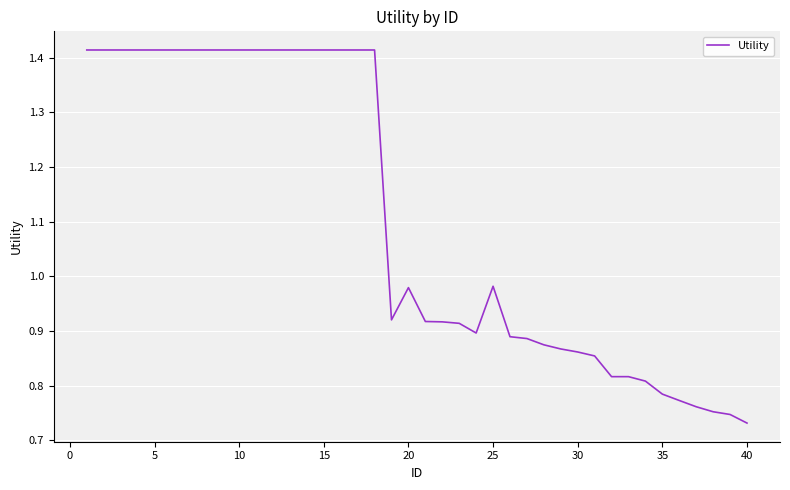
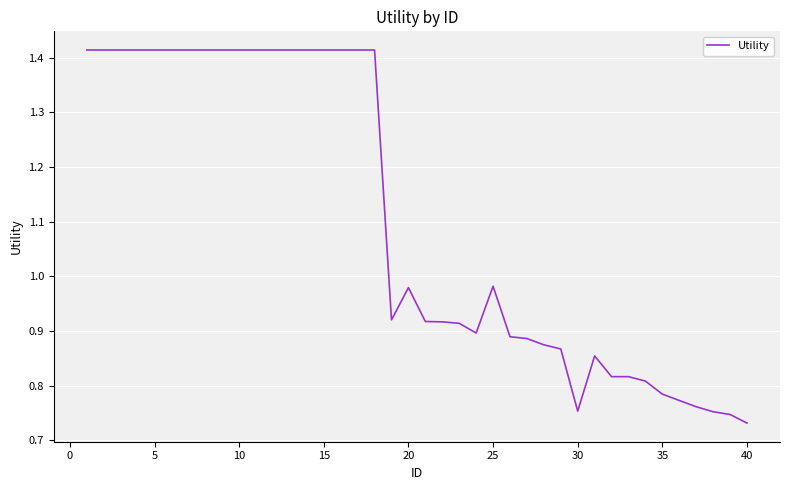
30: 0.86 -> 0.75
